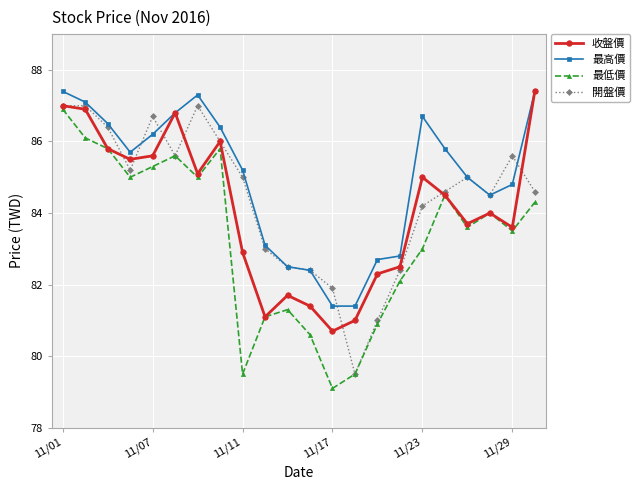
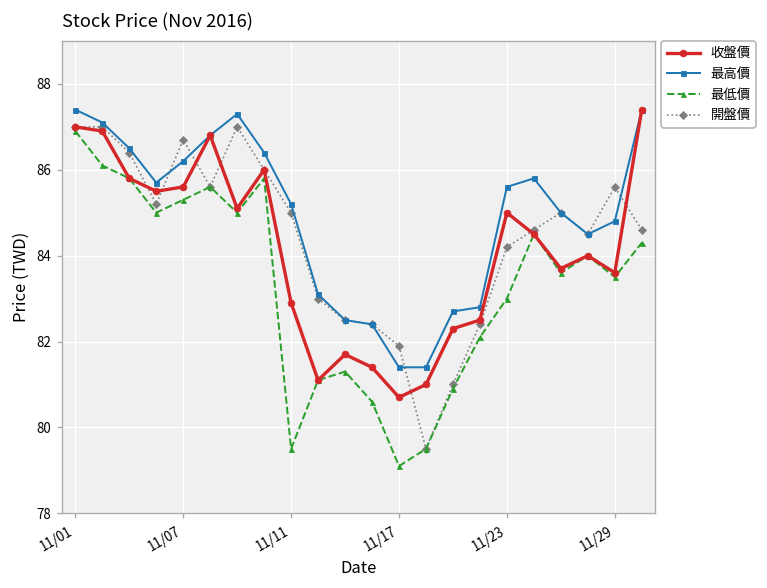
最高價, 11/23: 86.7 -> 85.6
